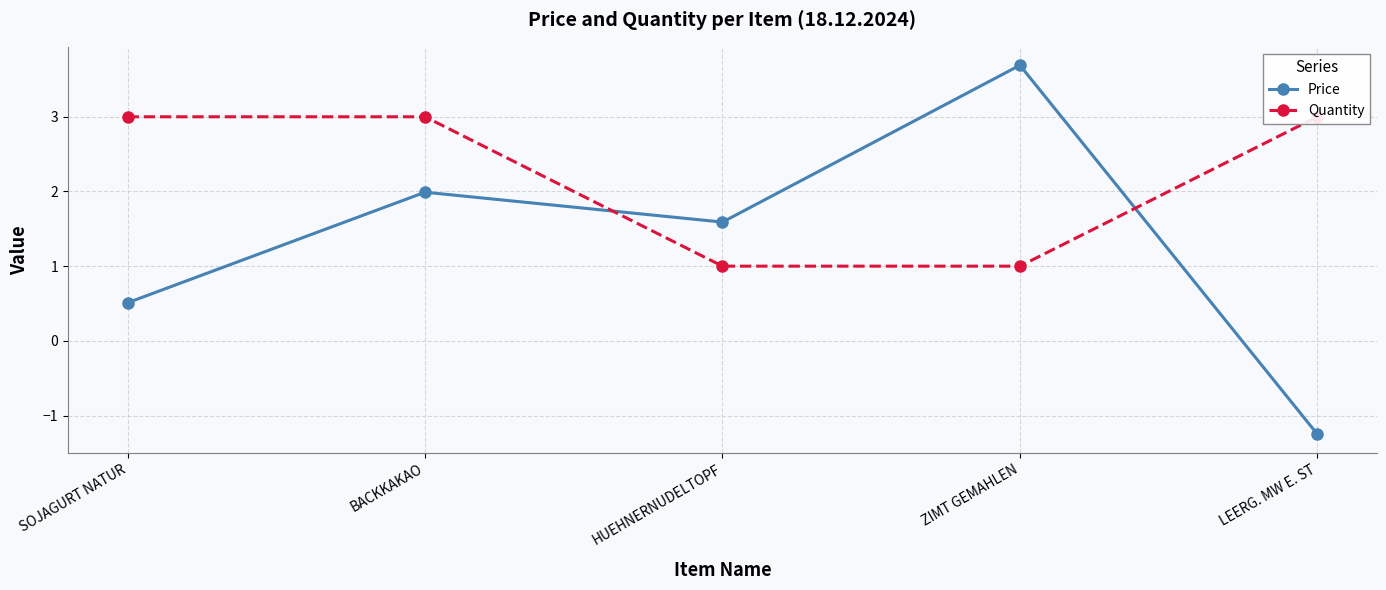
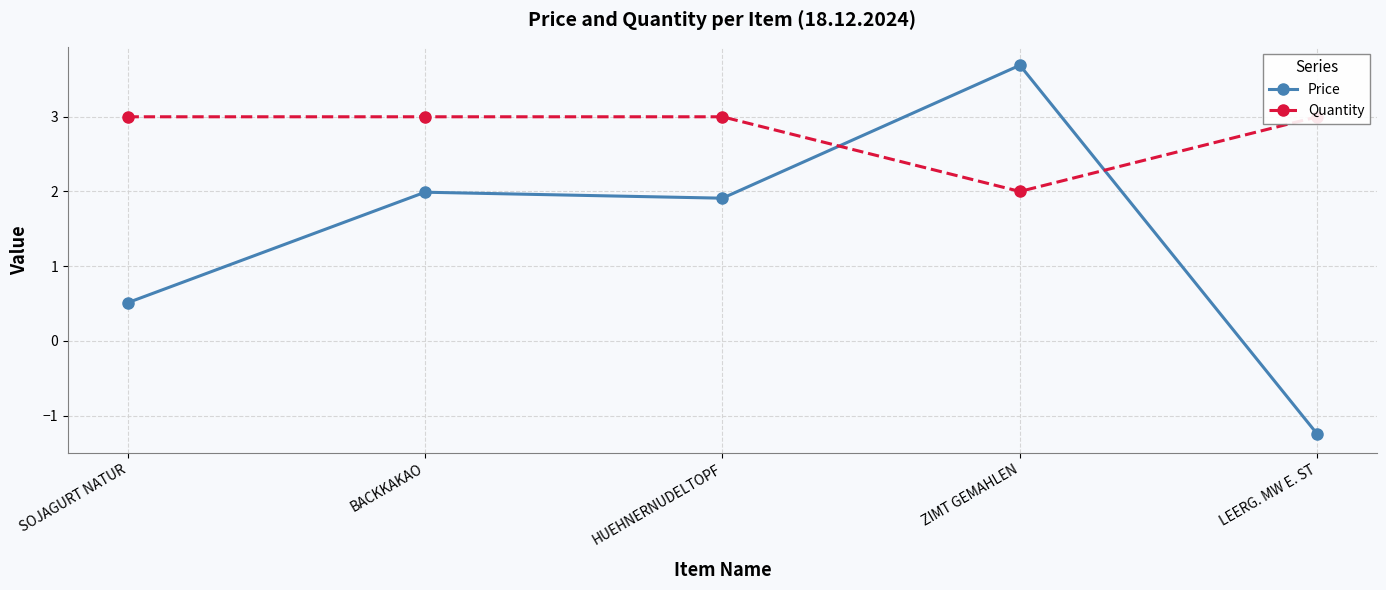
Price, HUEHNERNUDELTOPF: 1.6 -> 1.9
Quantity, HUEHNERNUDELTOPF: 1 -> 3
Quantity, ZIMT GEMAHLEN: 1 -> 2
